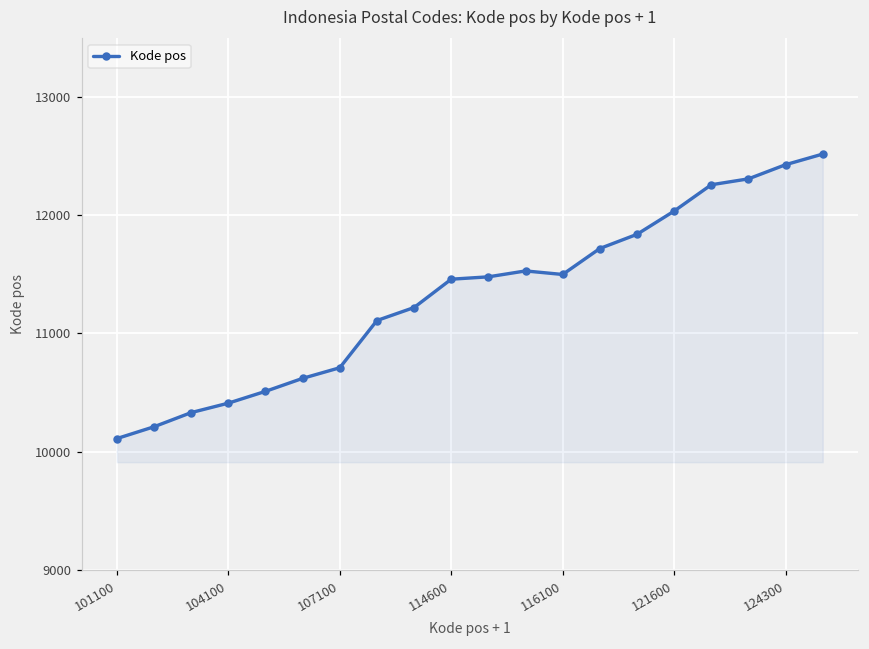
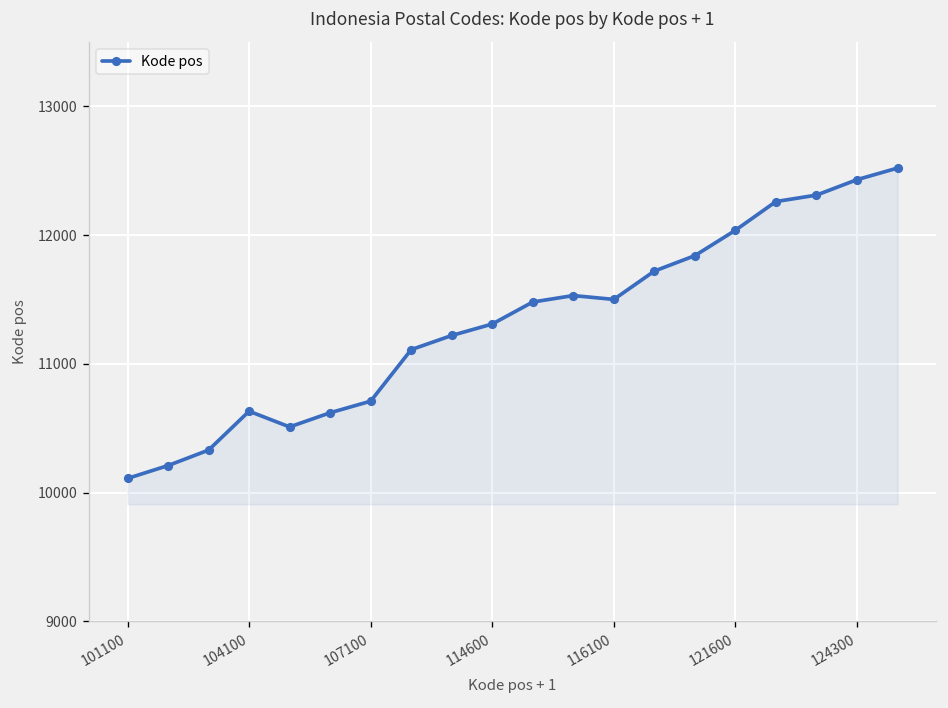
104100: 10410 -> 10630
114600: 11460 -> 11310
